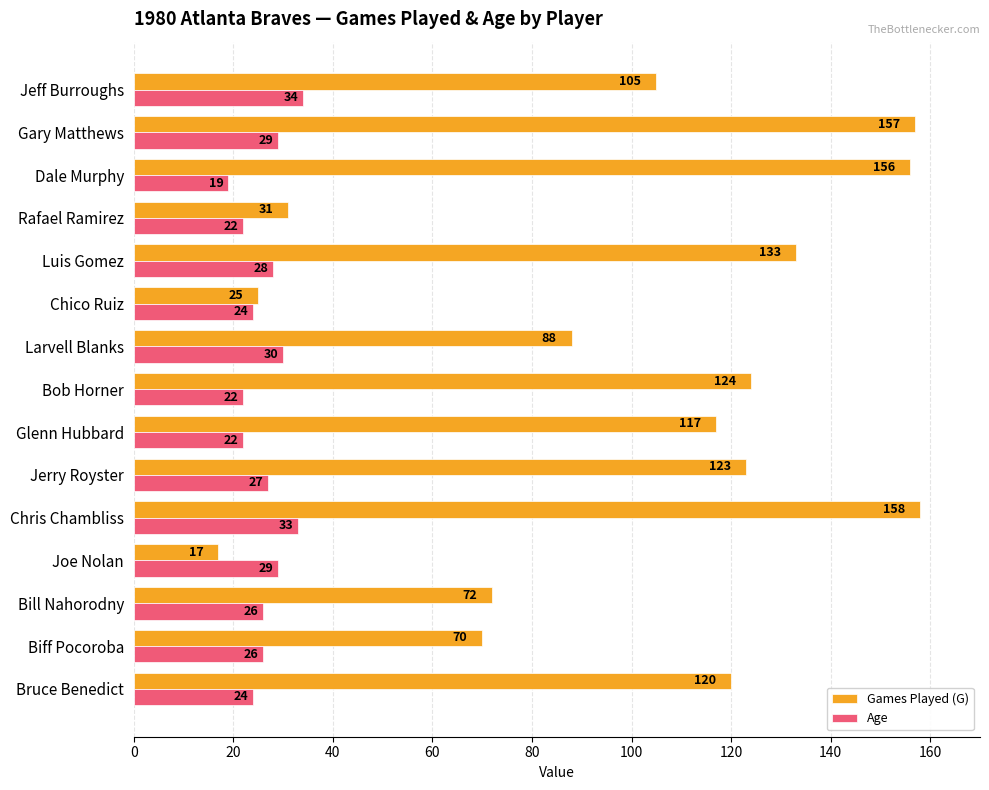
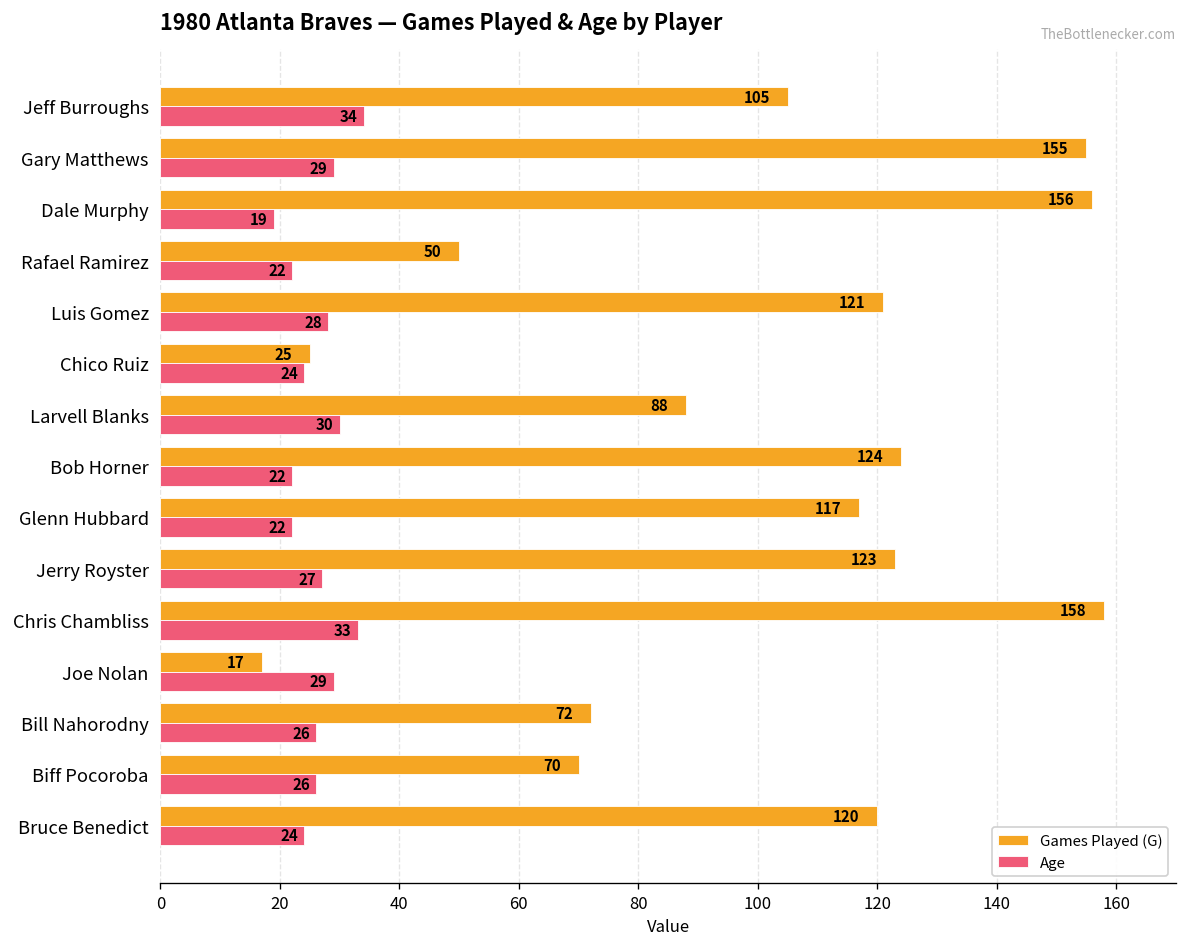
Games Played (G), Gary Matthews: 157 -> 155
Games Played (G), Rafael Ramirez: 31 -> 50
Games Played (G), Luis Gomez: 133 -> 121
